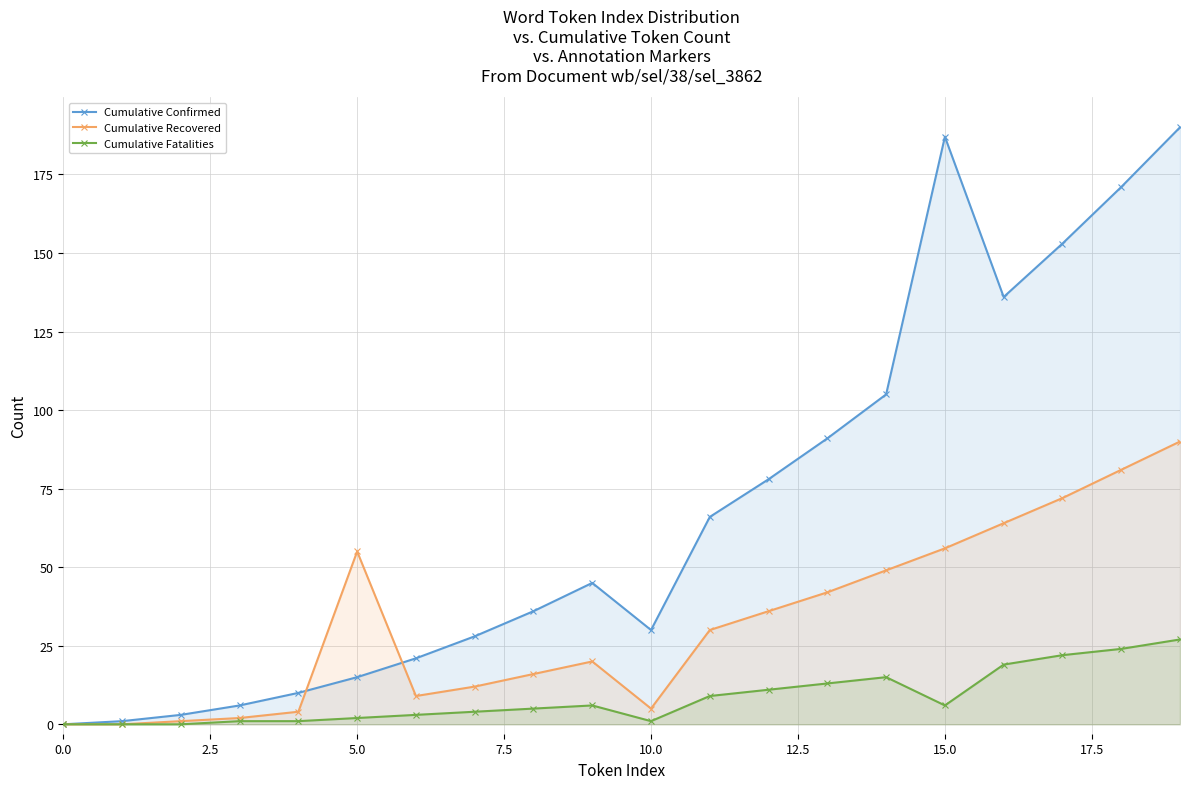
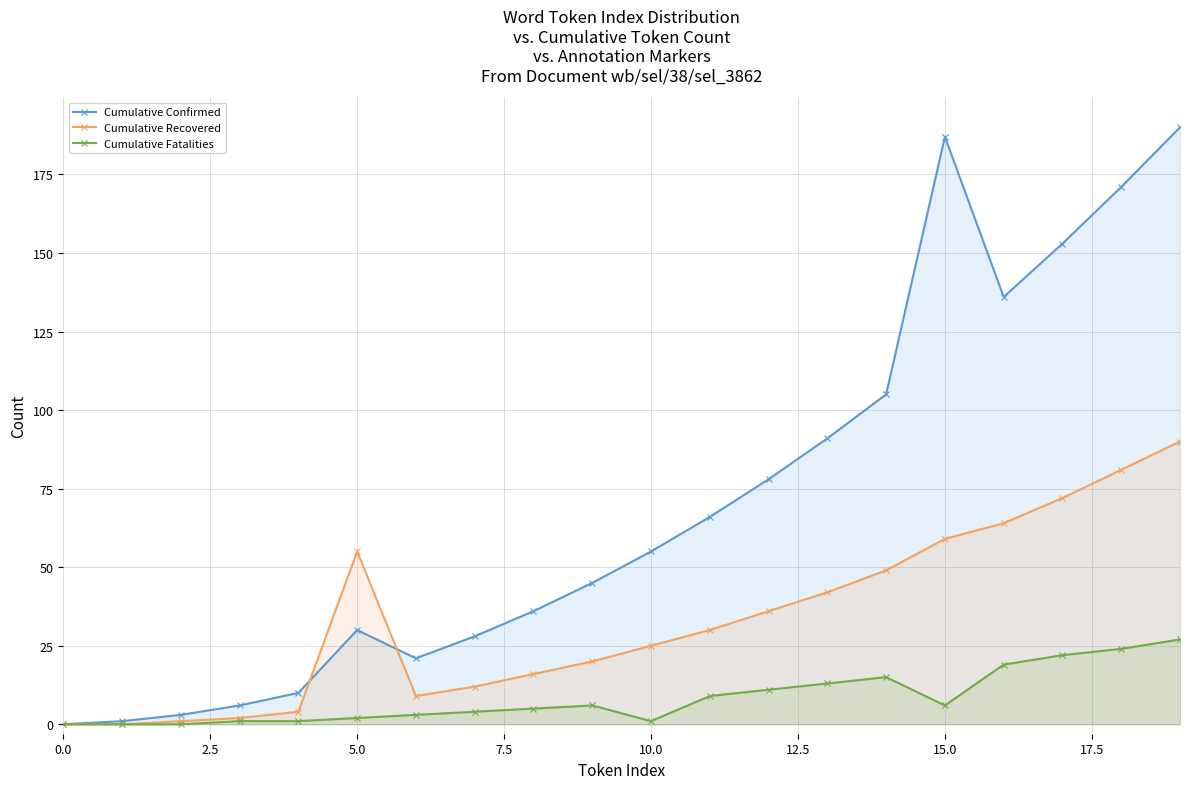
Cumulative Confirmed, 5.0: 15 -> 30
Cumulative Confirmed, 10.0: 30 -> 55
Cumulative Recovered, 10.0: 5 -> 25
Cumulative Recovered, 15.0: 56 -> 59
